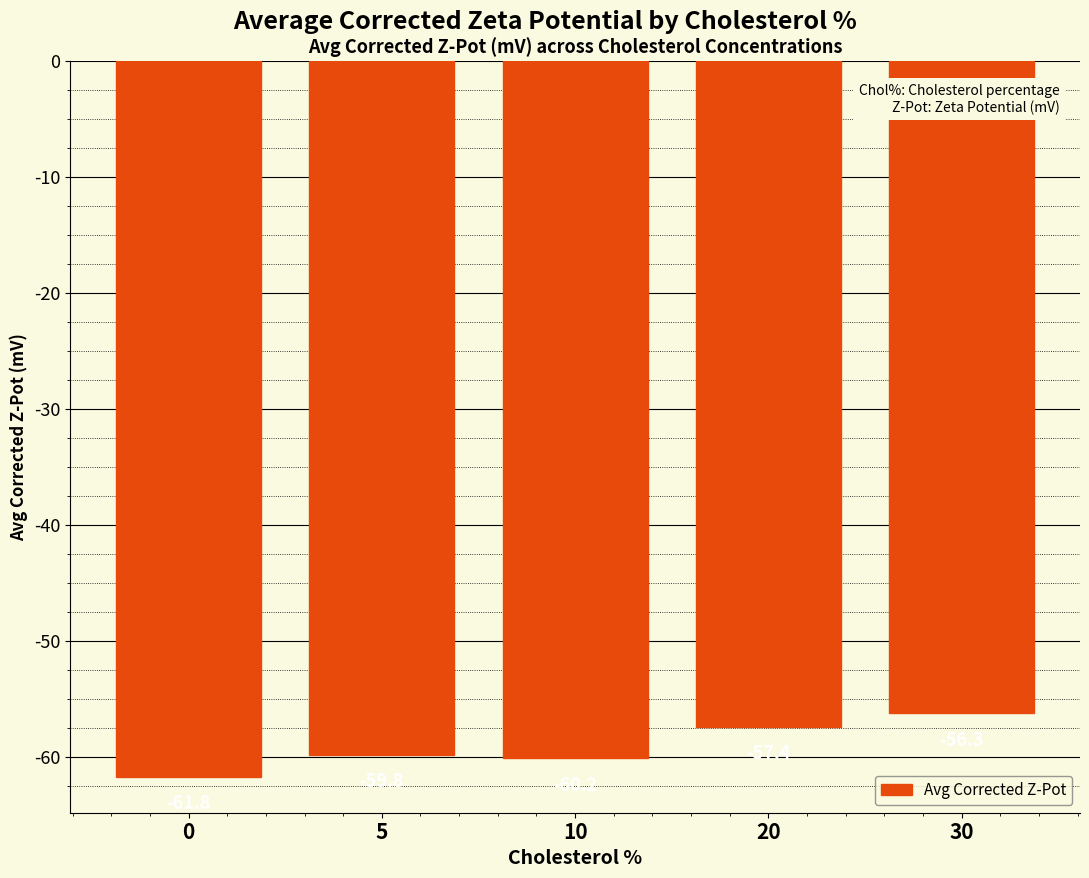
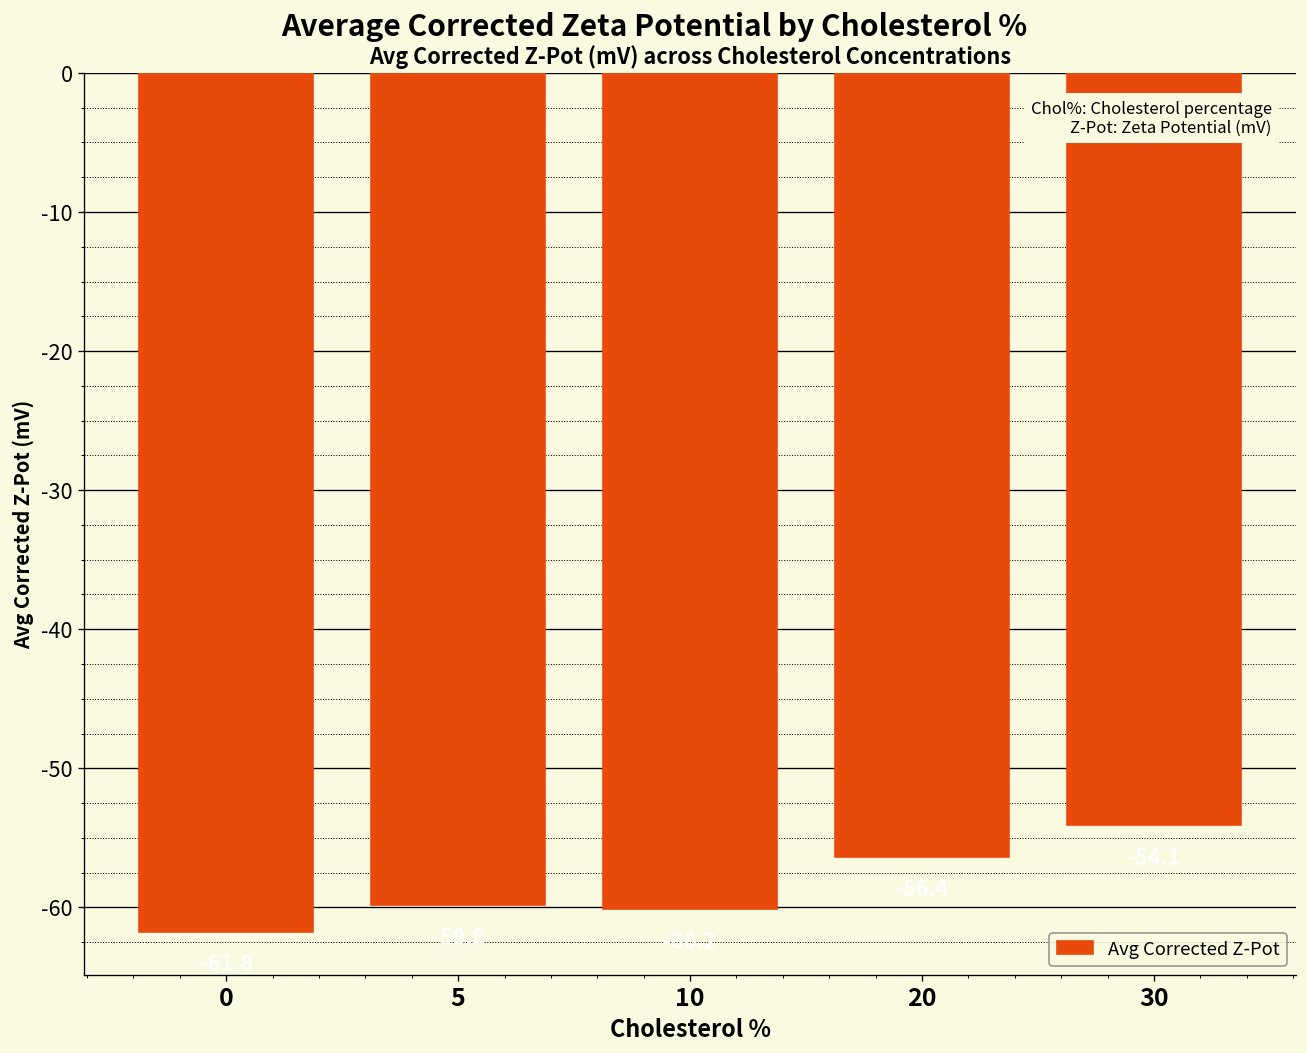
20: -57.4 -> -56.4
30: -56.3 -> -54.1
